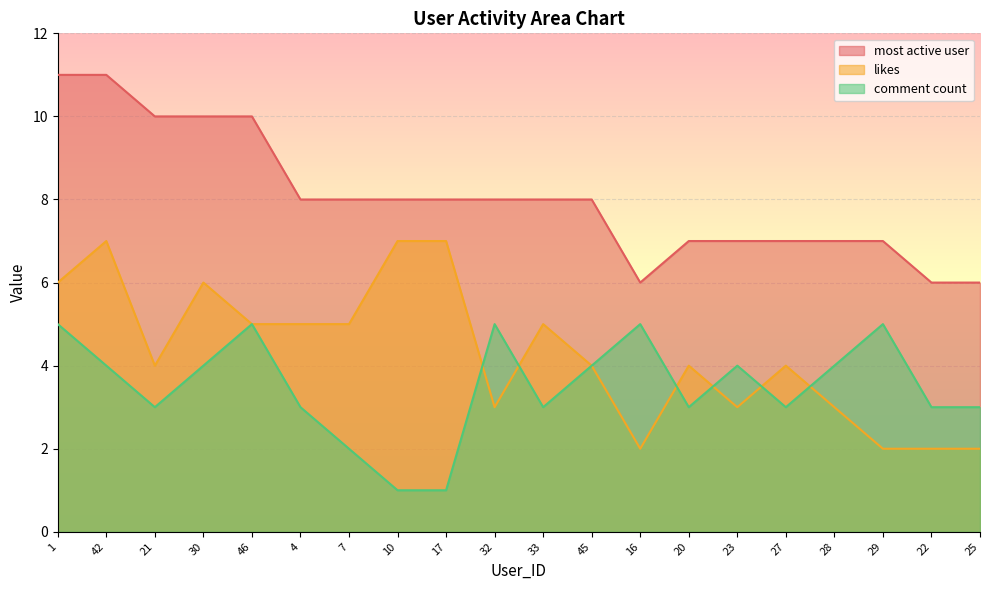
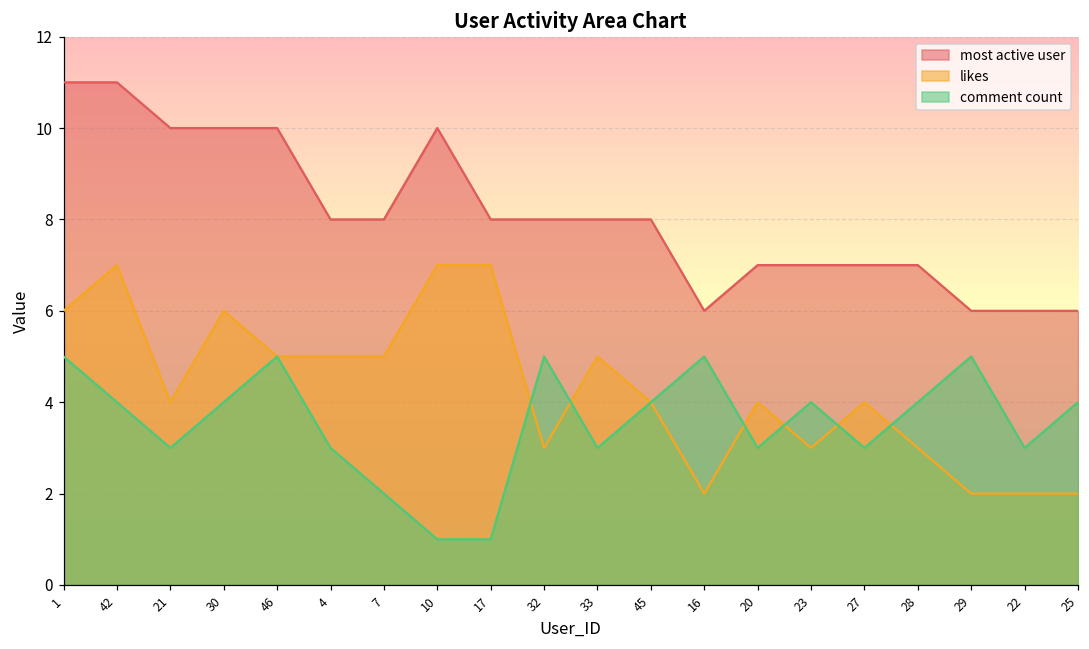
most active user, 10: 8 -> 10
most active user, 29: 7 -> 6
comment count, 25: 3 -> 4
